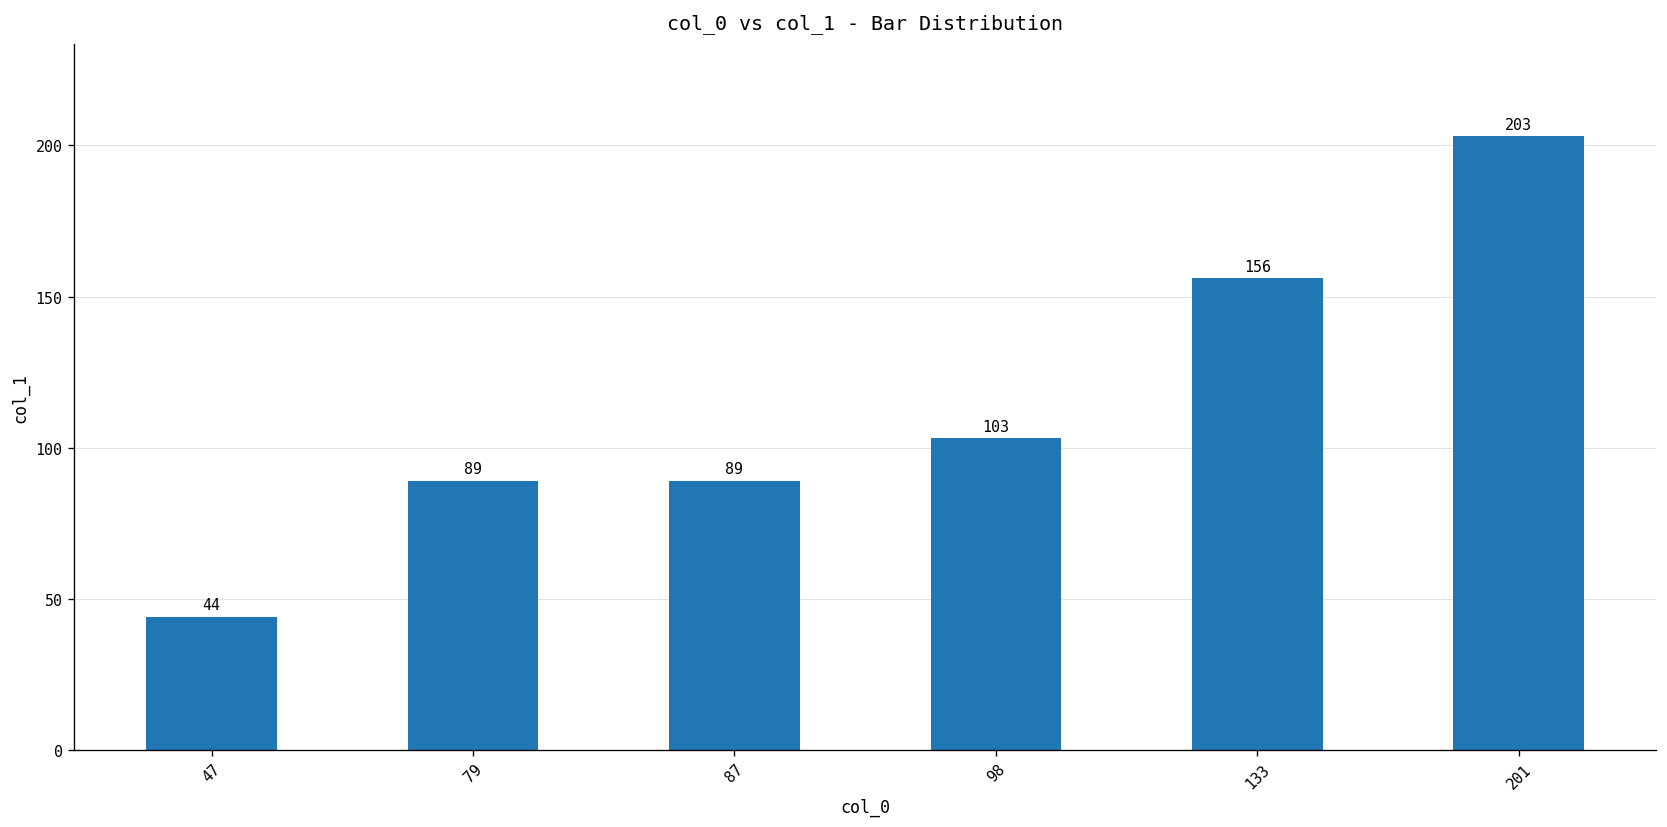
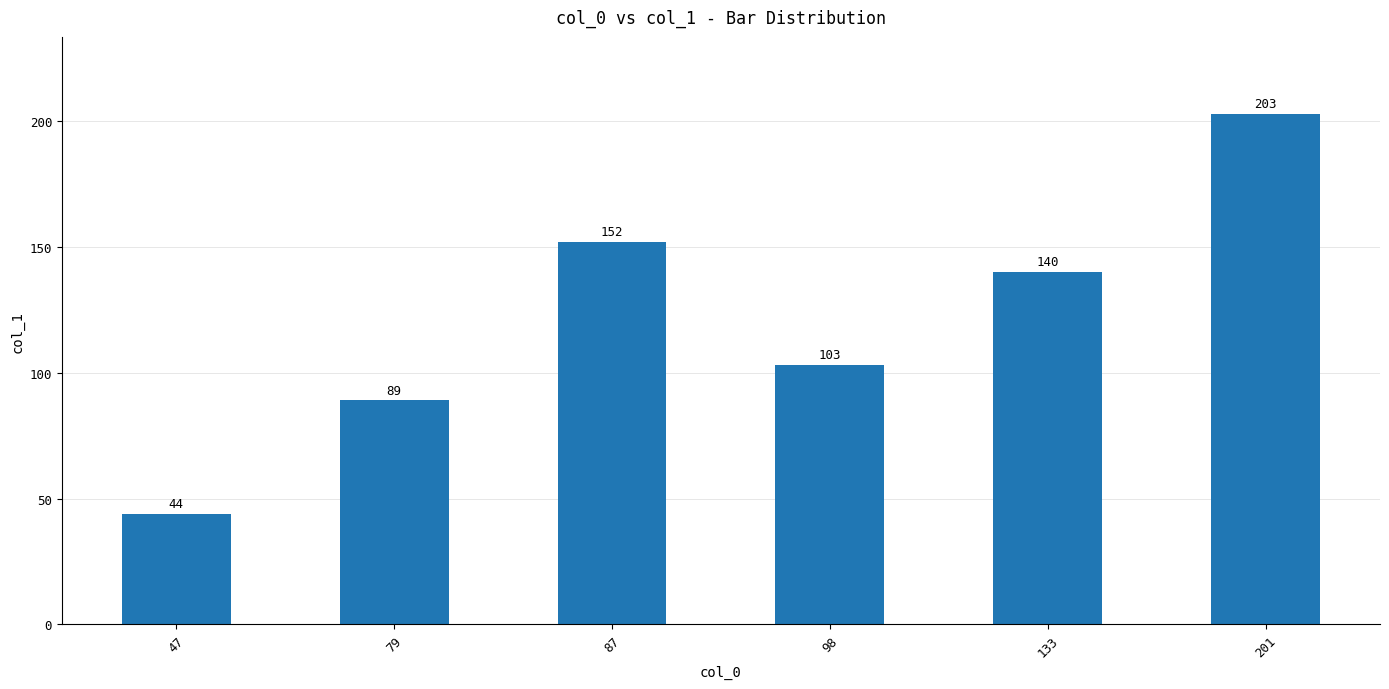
87: 89 -> 152
133: 156 -> 140
